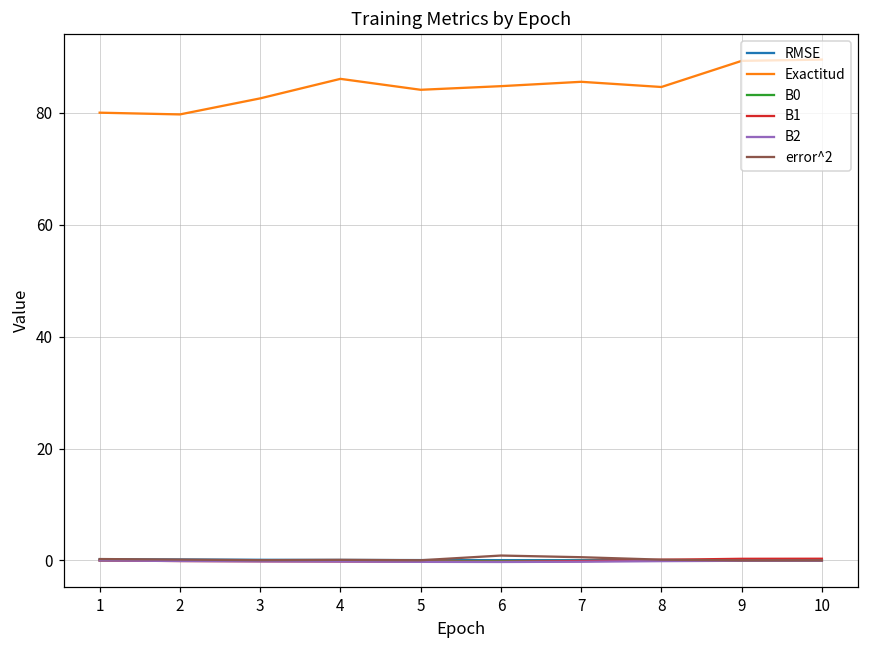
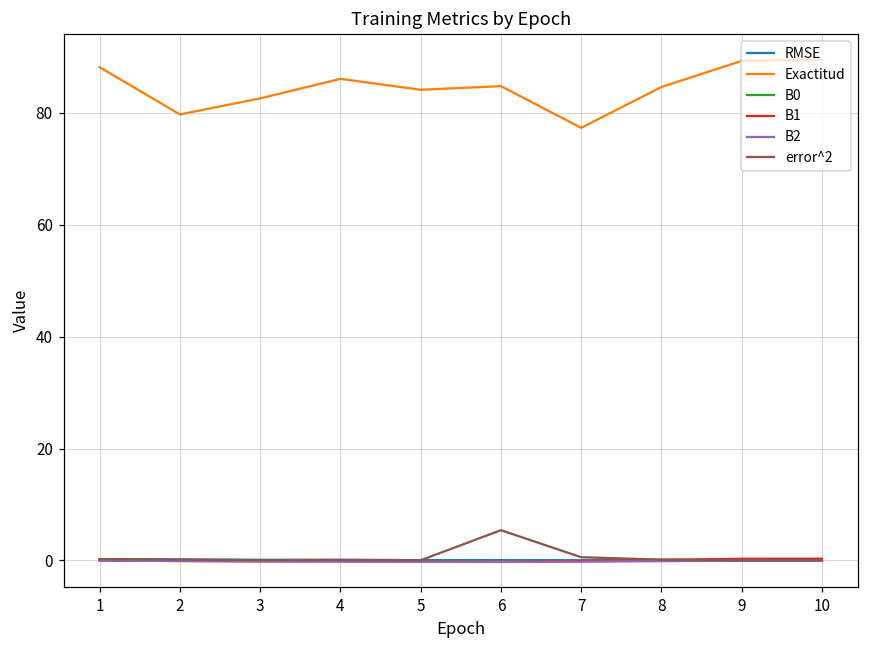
Exactitud, 1: 80 -> 88
error^2, 6: 1 -> 5
Exactitud, 7: 86 -> 77
